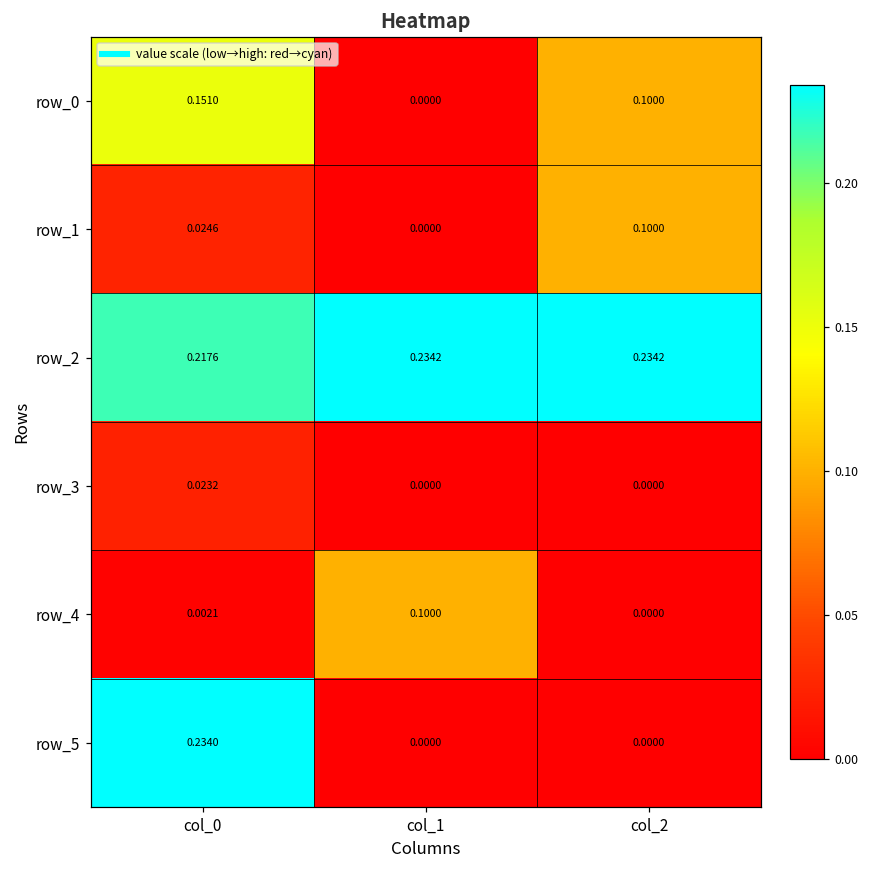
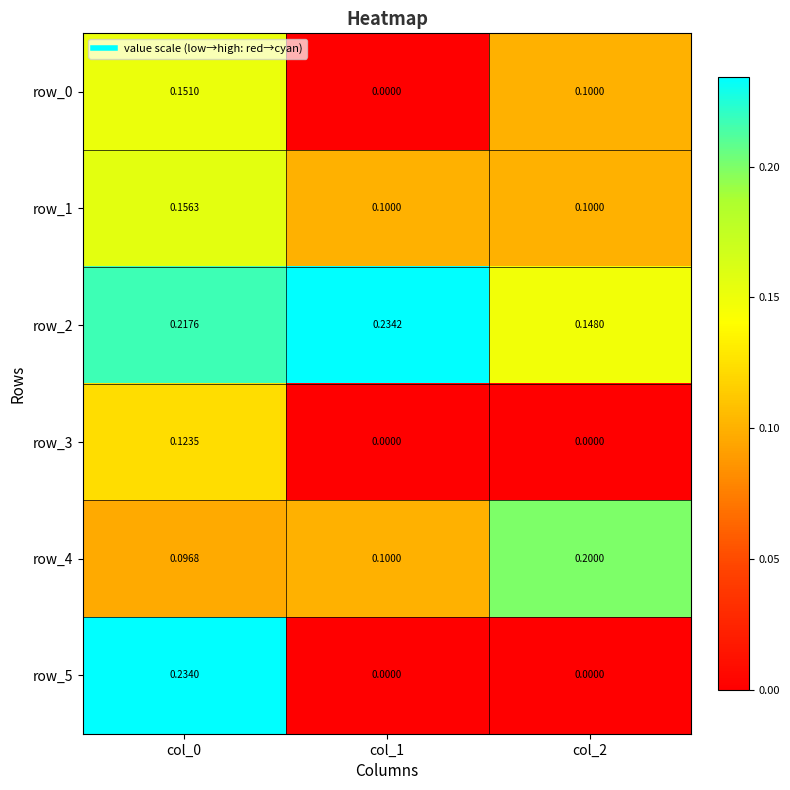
row_1, col_0: 0.0246 -> 0.1563
row_1, col_1: 0.0000 -> 0.1000
row_2, col_2: 0.2342 -> 0.1480
row_3, col_0: 0.0232 -> 0.1235
row_4, col_0: 0.0021 -> 0.0968
row_4, col_2: 0.0000 -> 0.2000
